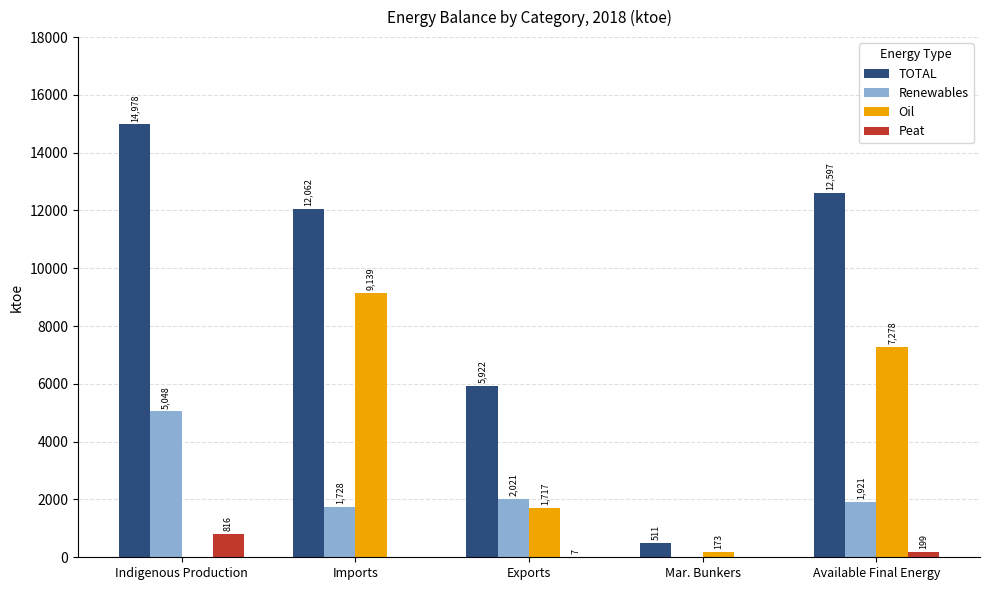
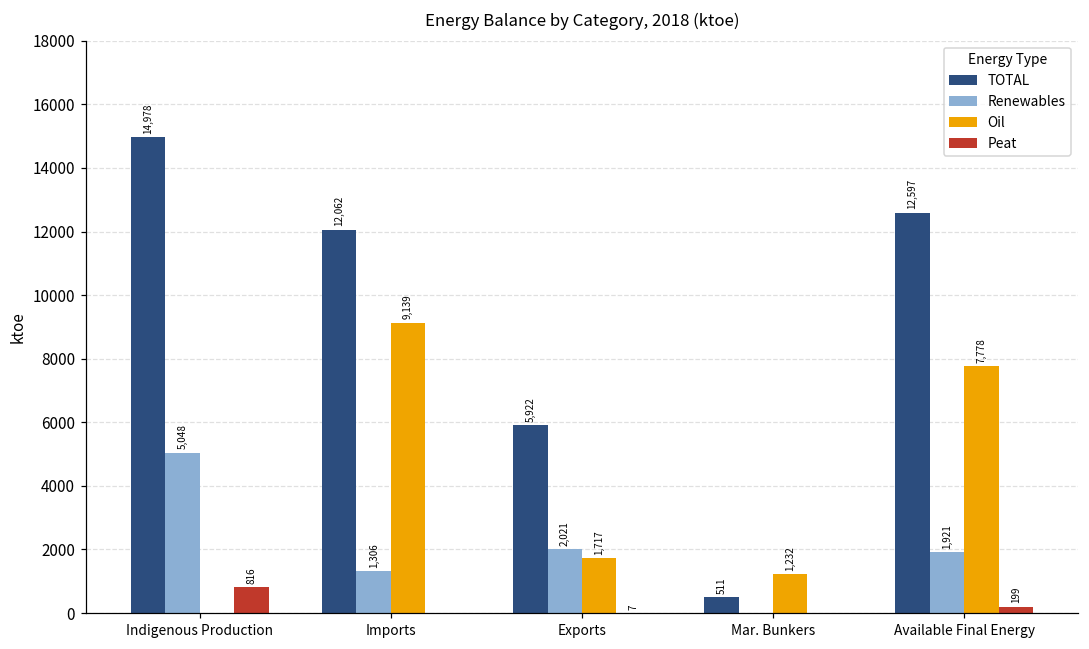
Renewables, Imports: 1,728 -> 1,306
Oil, Mar. Bunkers: 173 -> 1,232
Oil, Available Final Energy: 7,278 -> 7,778
